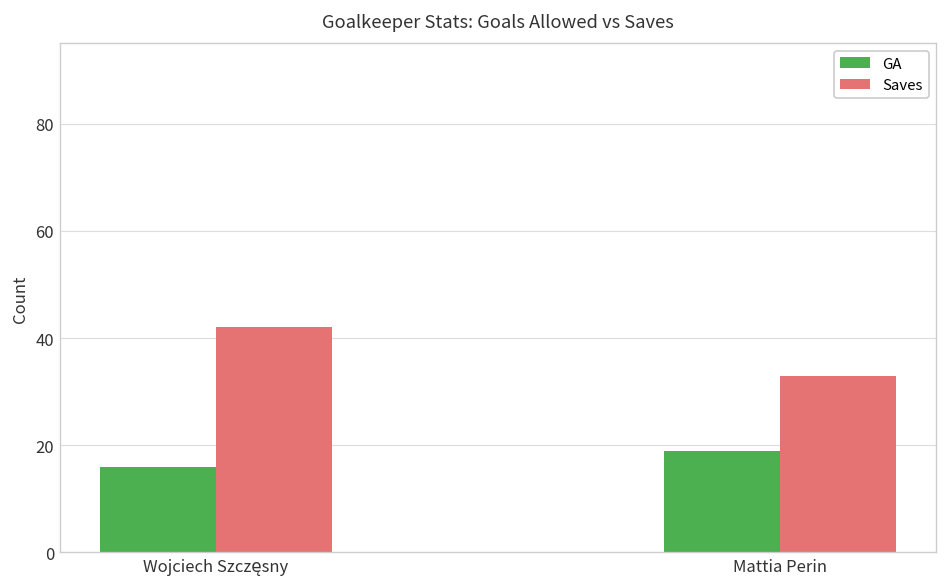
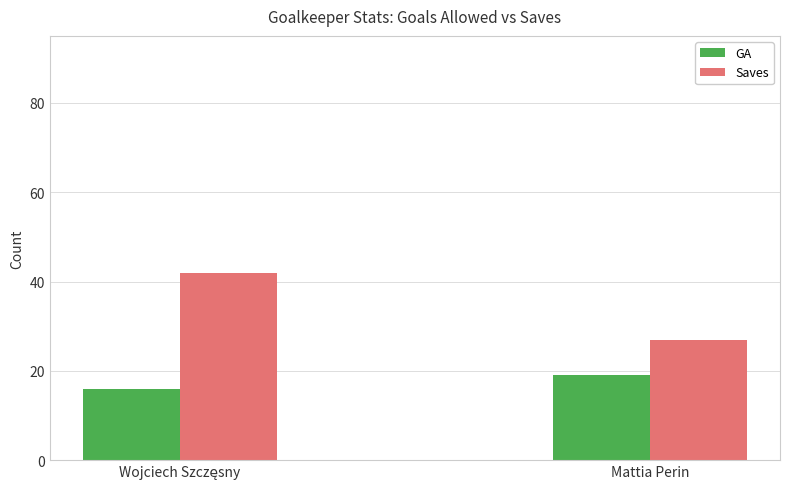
Saves, Mattia Perin: 33 -> 27
